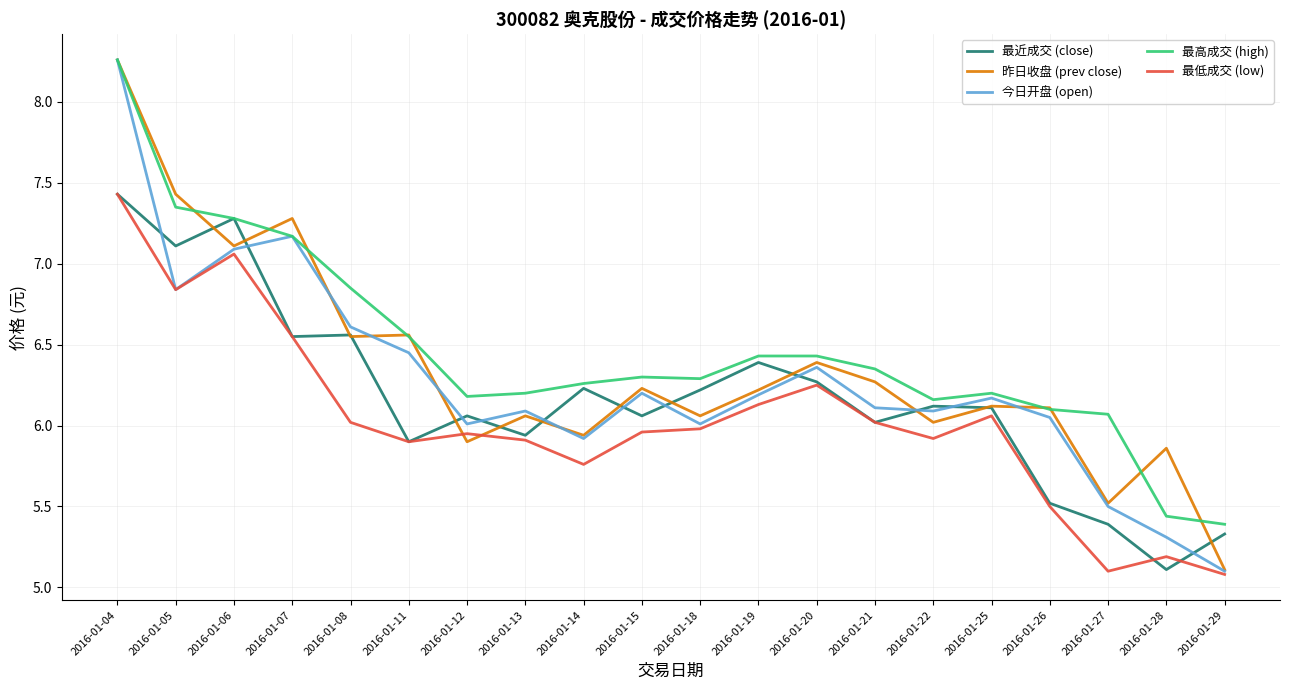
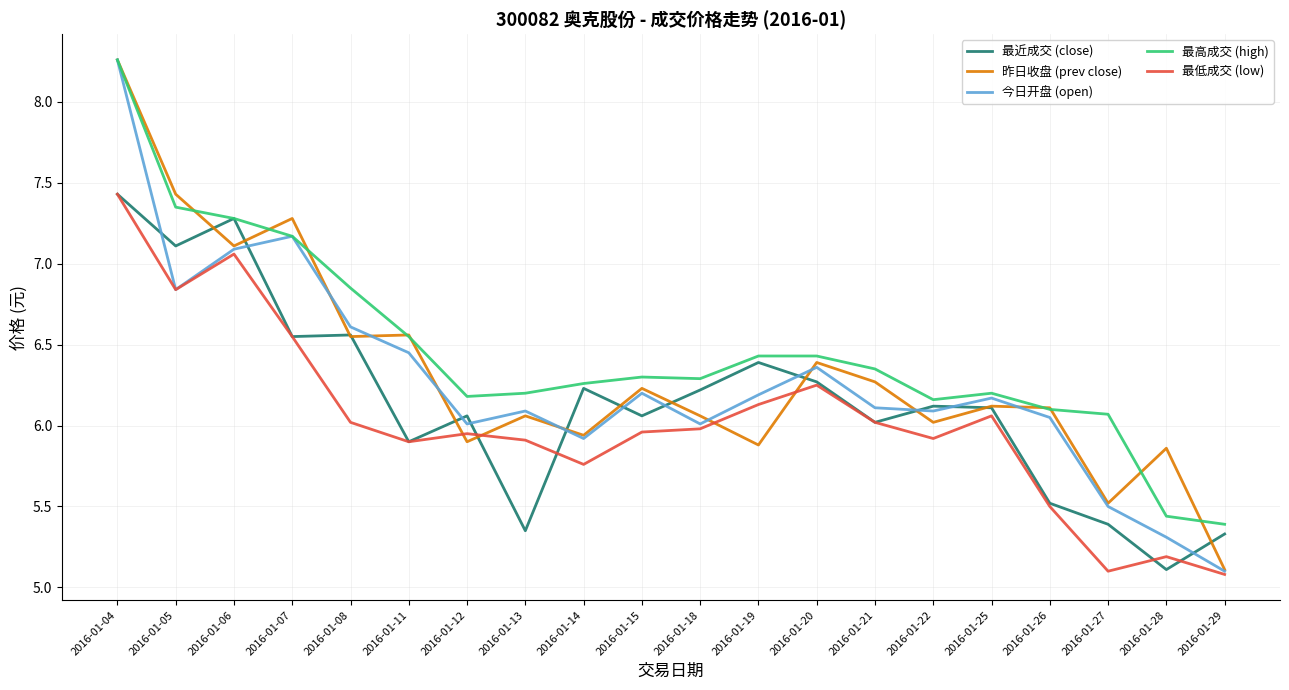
最近成交 (close), 2016-01-13: 5.94 -> 5.35
昨日收盘 (prev close), 2016-01-19: 6.22 -> 5.88
